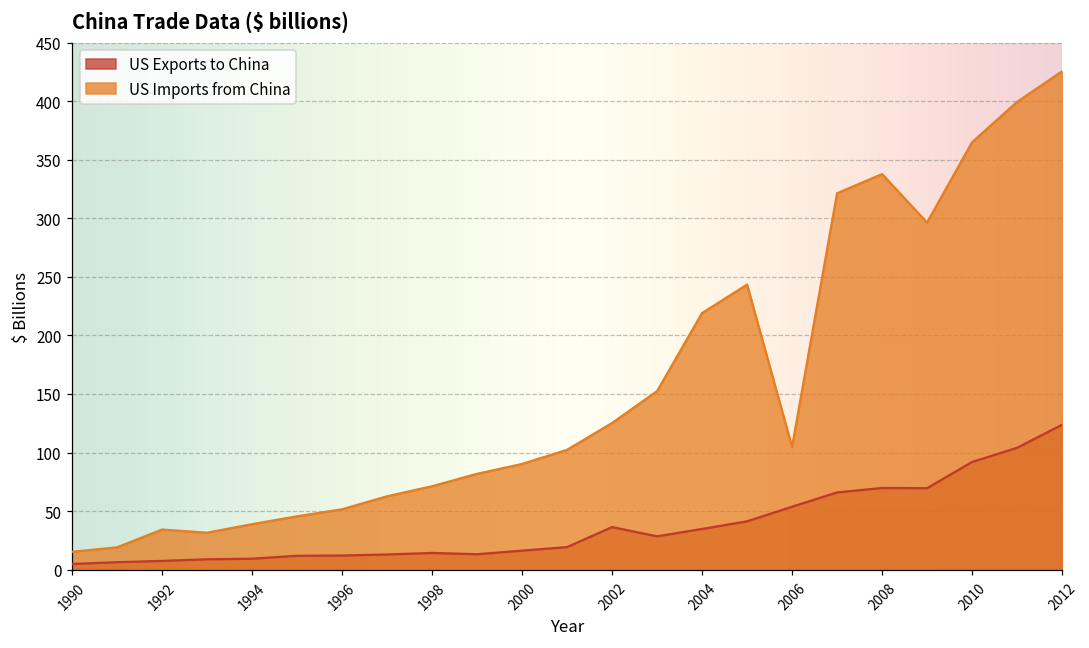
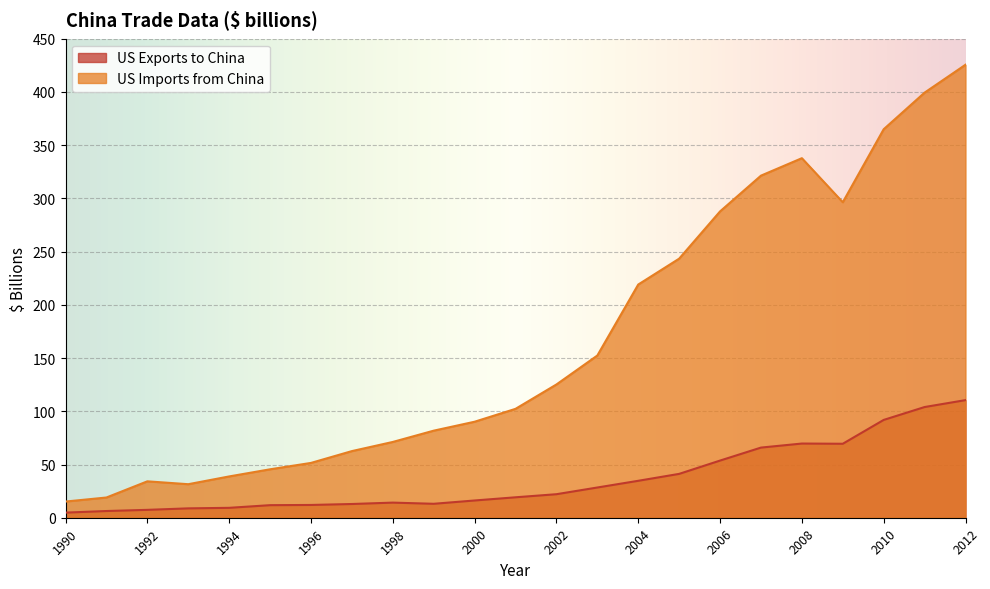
US Exports to China, 2002: 36 -> 22
US Imports from China, 2006: 105 -> 288
US Exports to China, 2012: 124 -> 111
